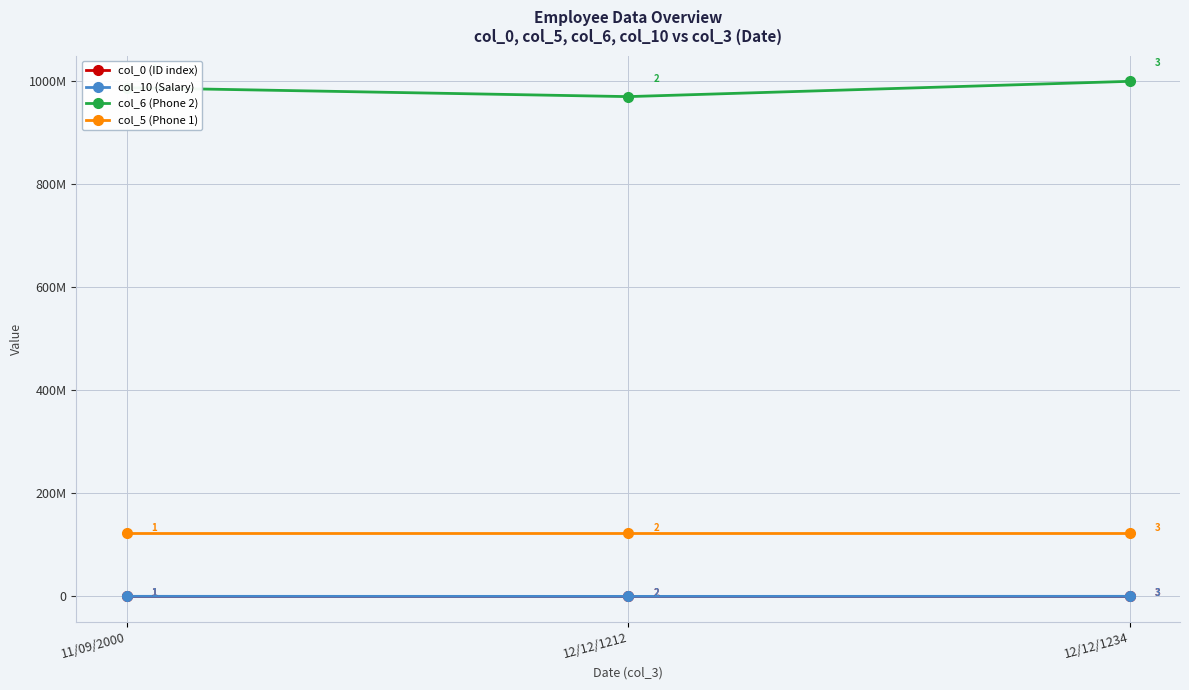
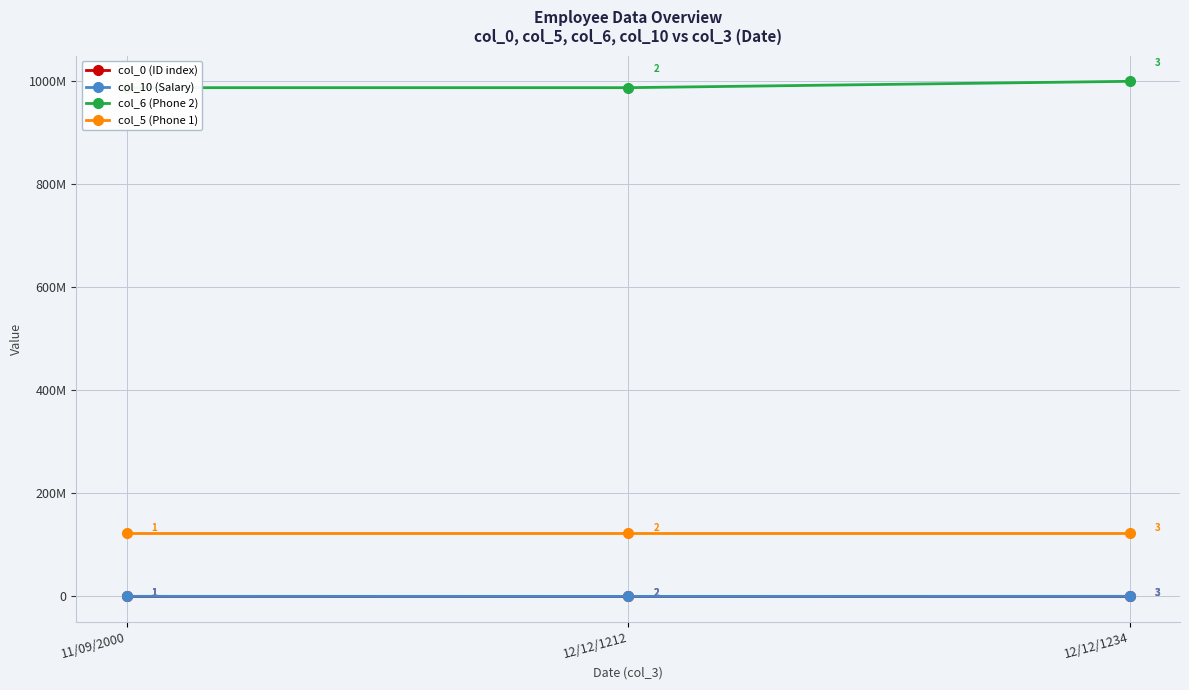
col_6 (Phone 2), 12/12/1212: 970000000 -> 990000000
